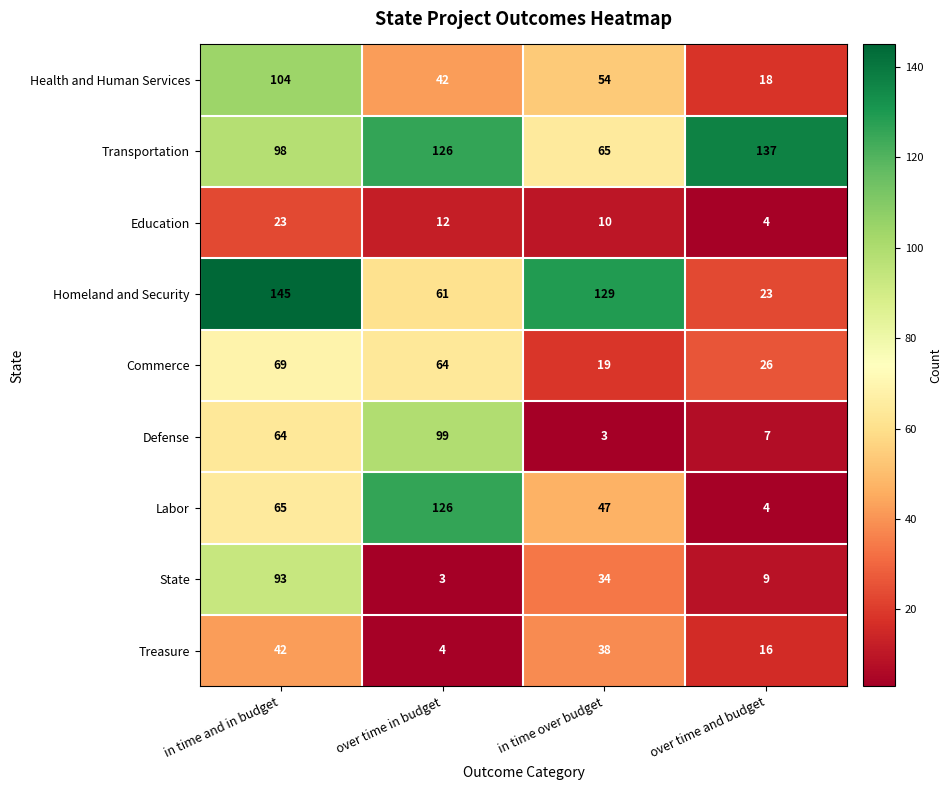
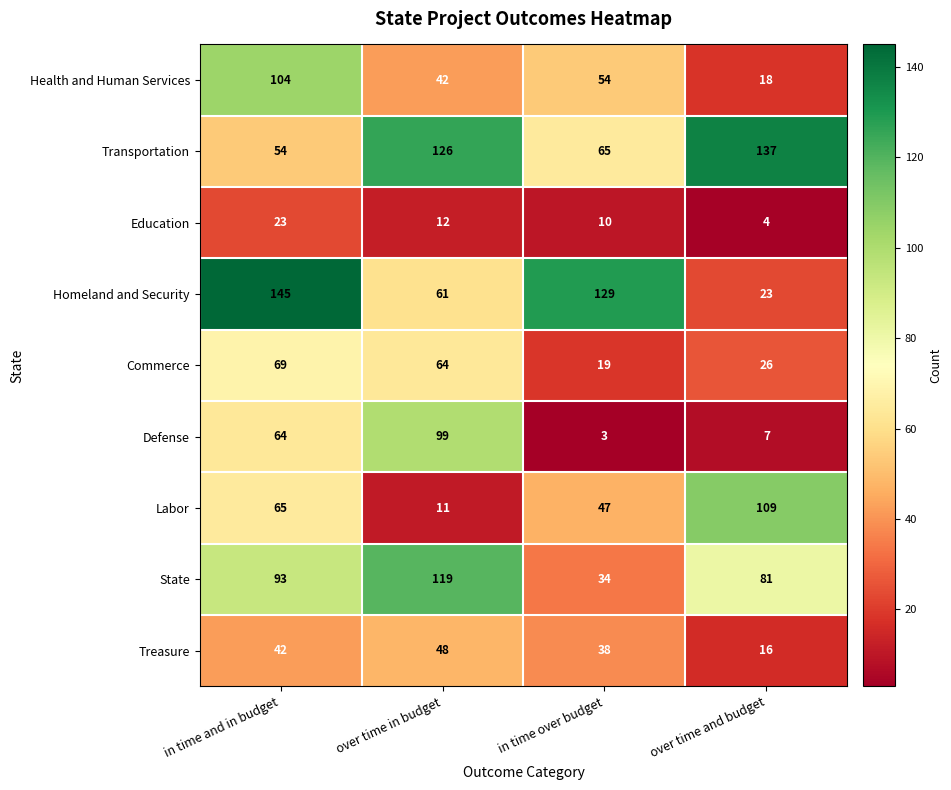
Transportation, in time and in budget: 98 -> 54
Labor, over time in budget: 126 -> 11
Labor, over time and budget: 4 -> 109
State, over time in budget: 3 -> 119
State, over time and budget: 9 -> 81
Treasure, over time in budget: 4 -> 48
